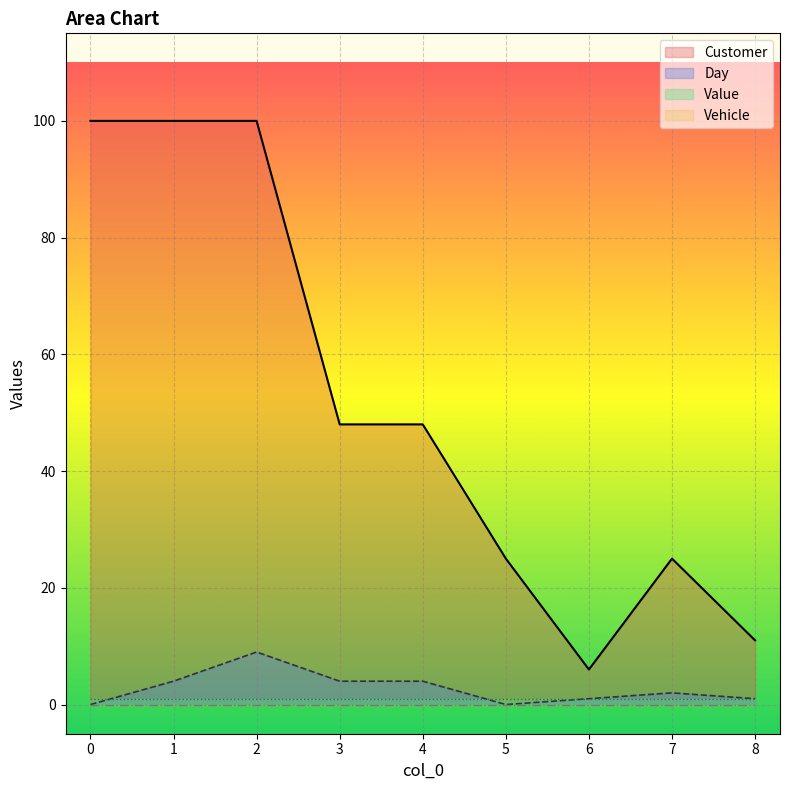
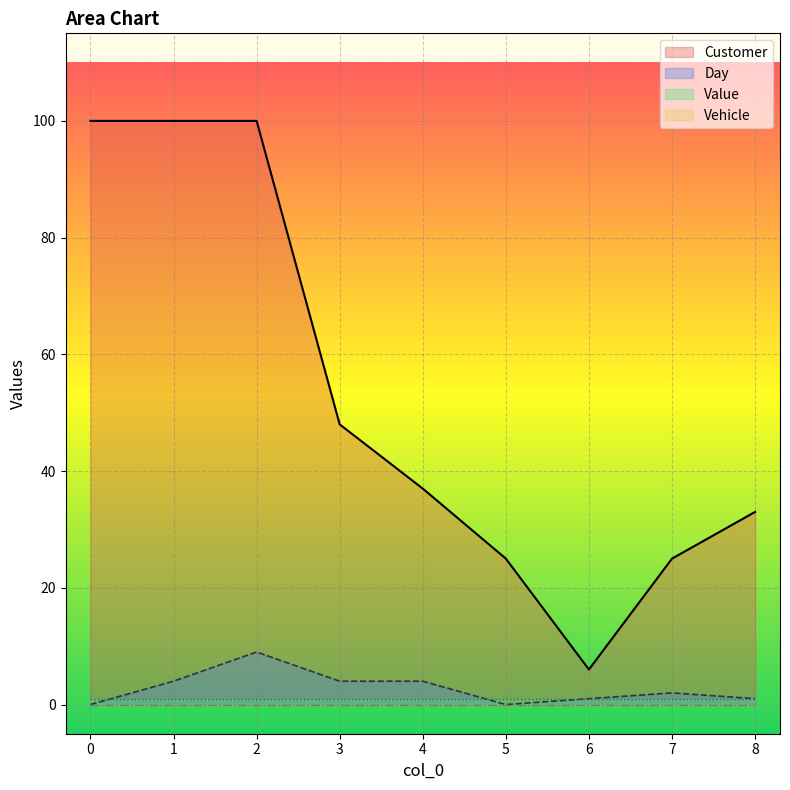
Customer, 4: 48 -> 37
Customer, 8: 11 -> 33
